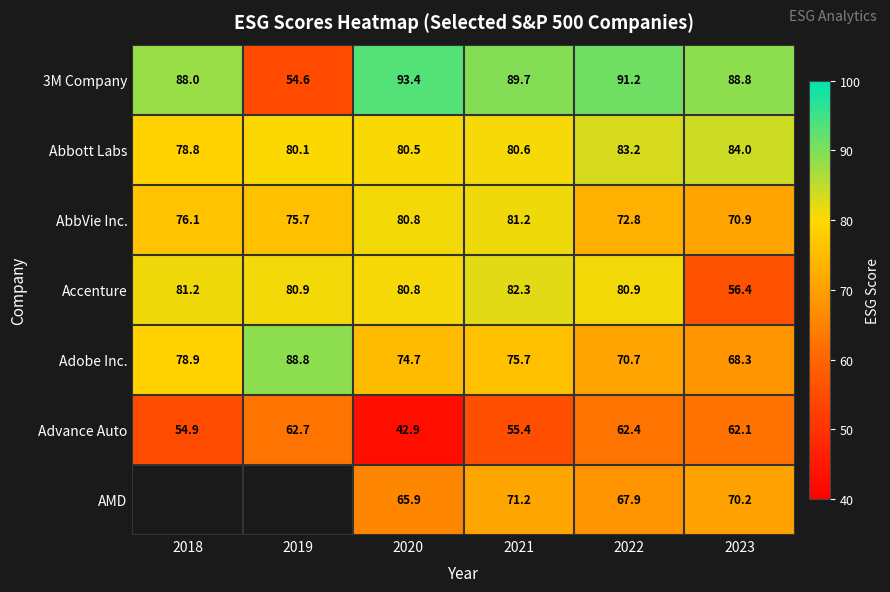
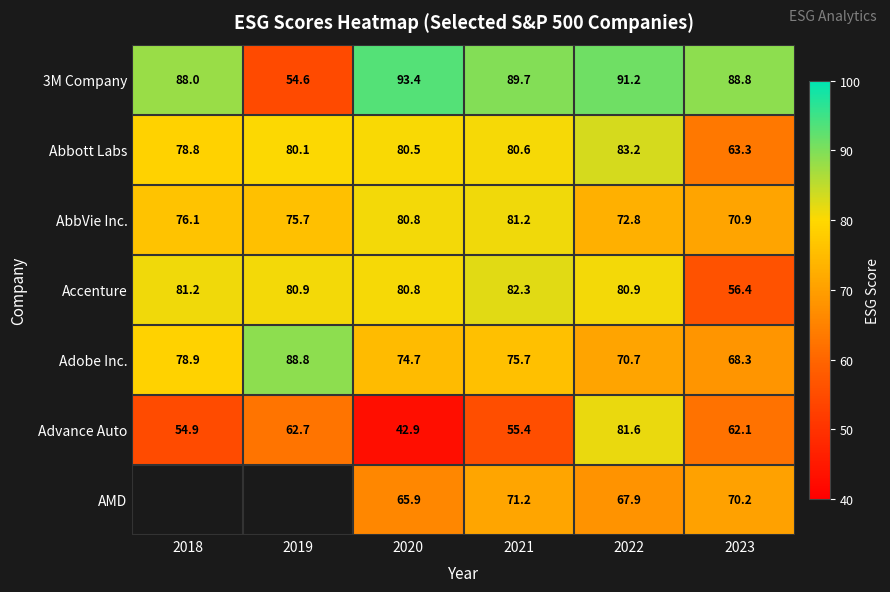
Abbott Labs, 2023: 84.0 -> 63.3
Advance Auto, 2022: 62.4 -> 81.6
